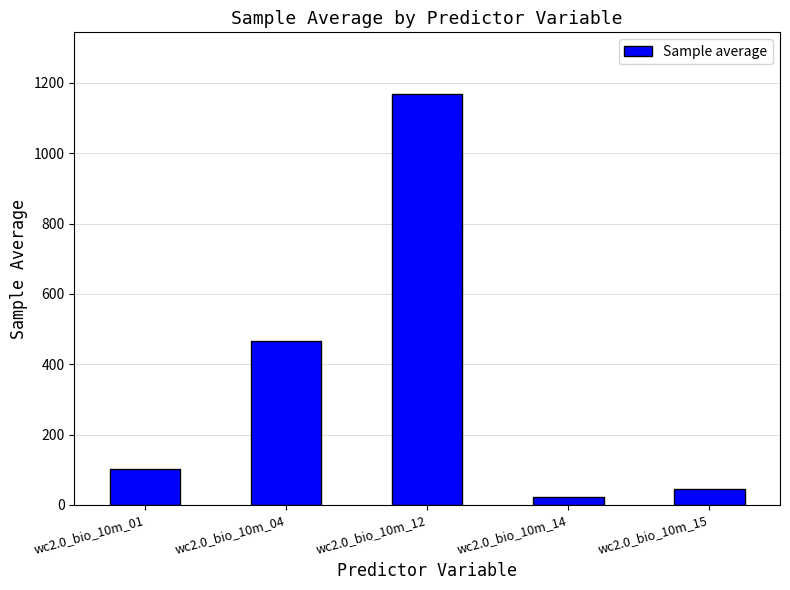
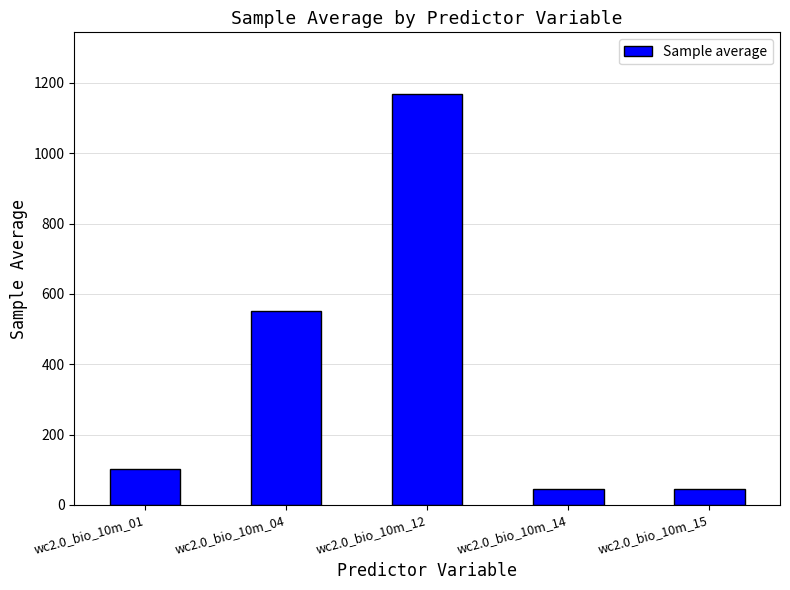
wc2.0_bio_10m_04: 470 -> 550
wc2.0_bio_10m_14: 20 -> 50
